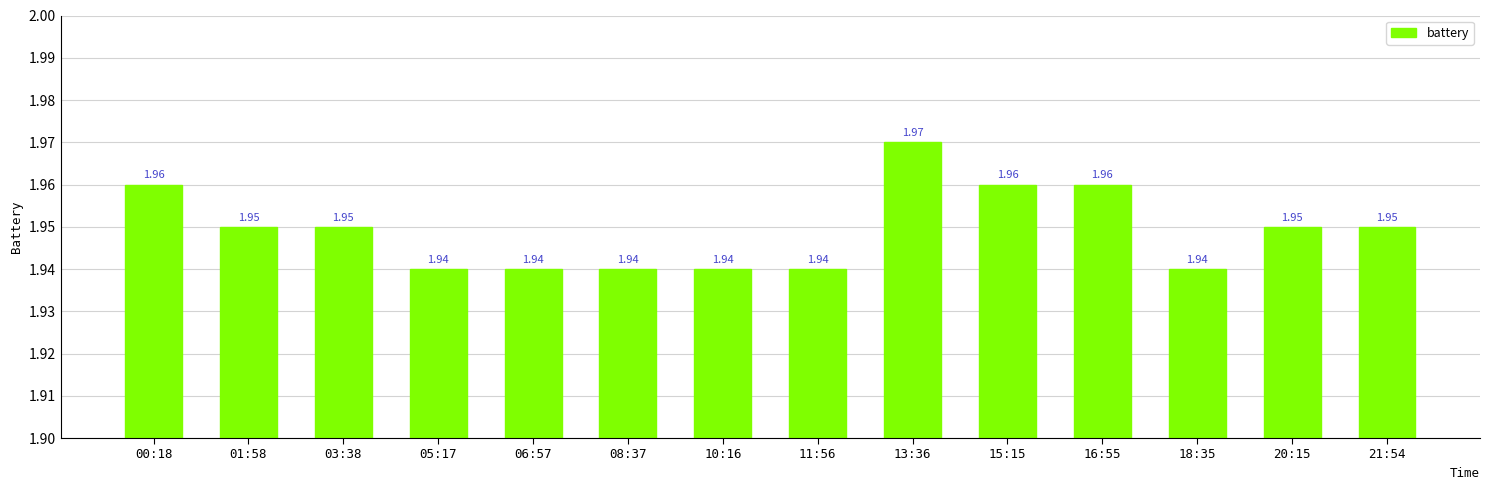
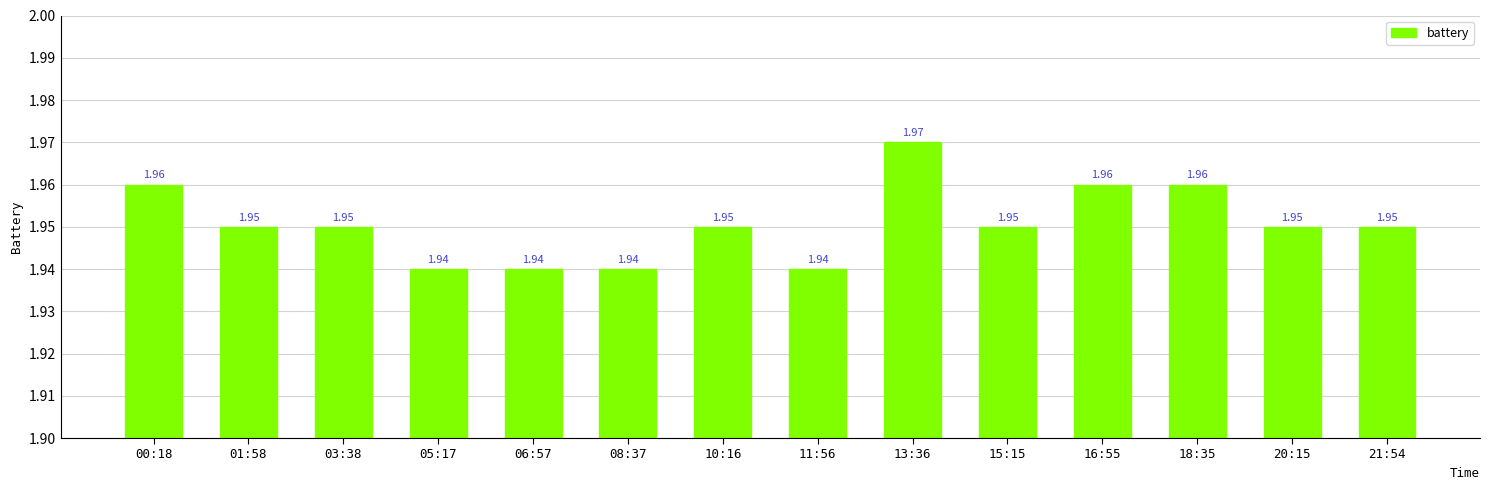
10:16: 1.94 -> 1.95
15:15: 1.96 -> 1.95
18:35: 1.94 -> 1.96
